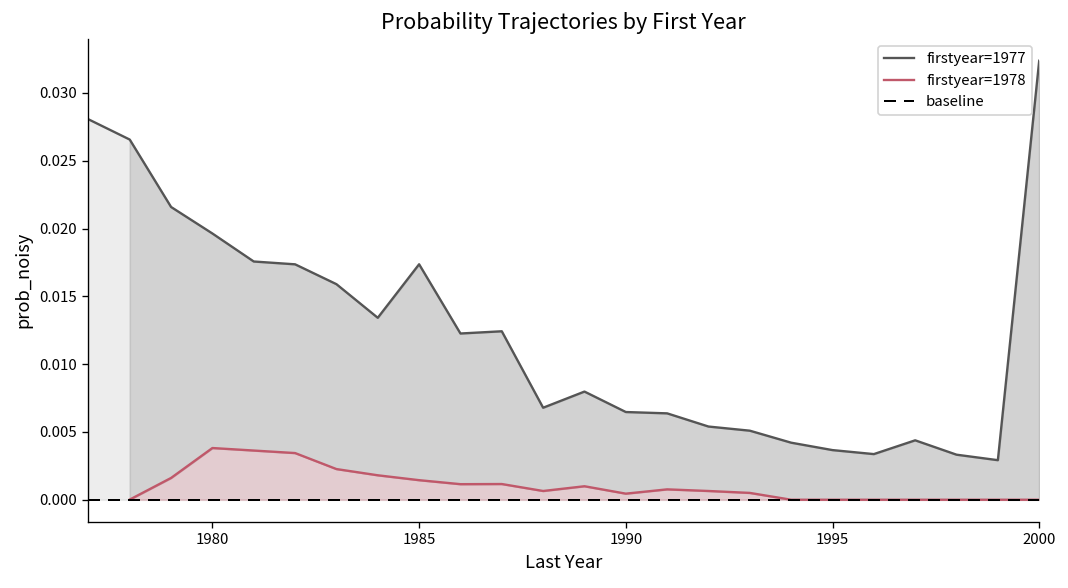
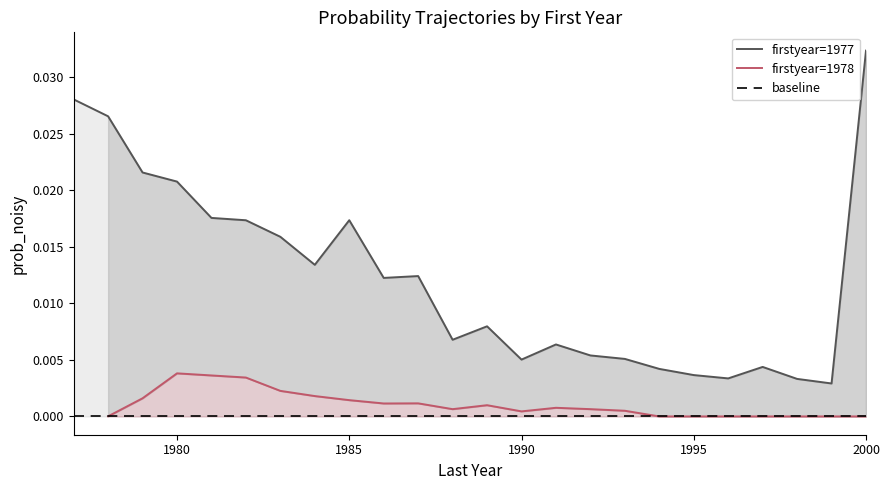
firstyear=1977, 1980: 0.0196 -> 0.0208
firstyear=1977, 1990: 0.0065 -> 0.0050
